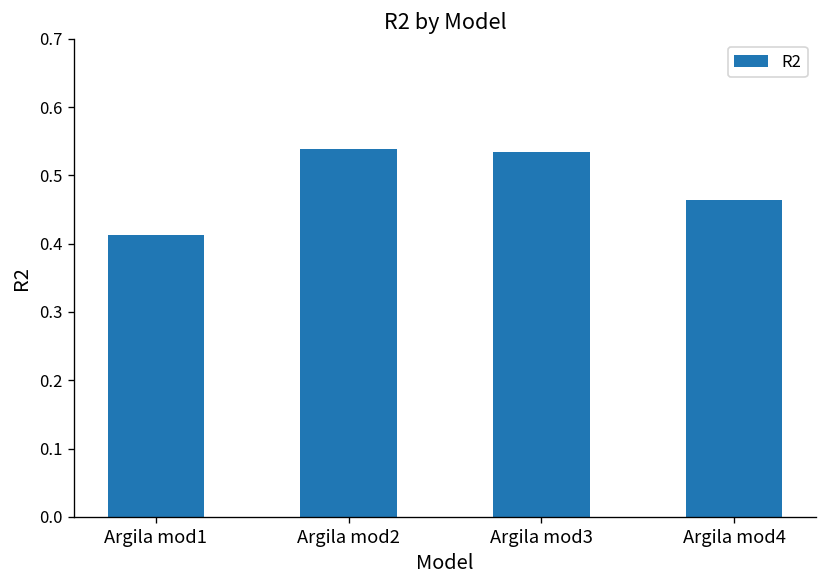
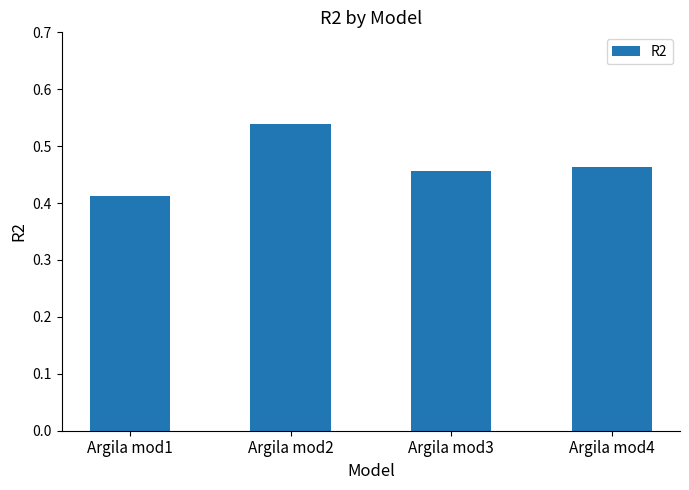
Argila mod3: 0.53 -> 0.46
